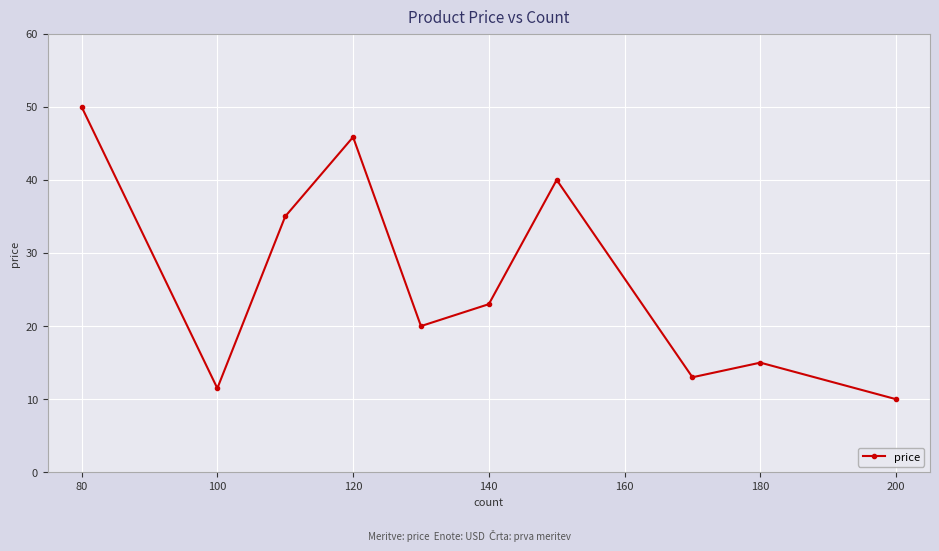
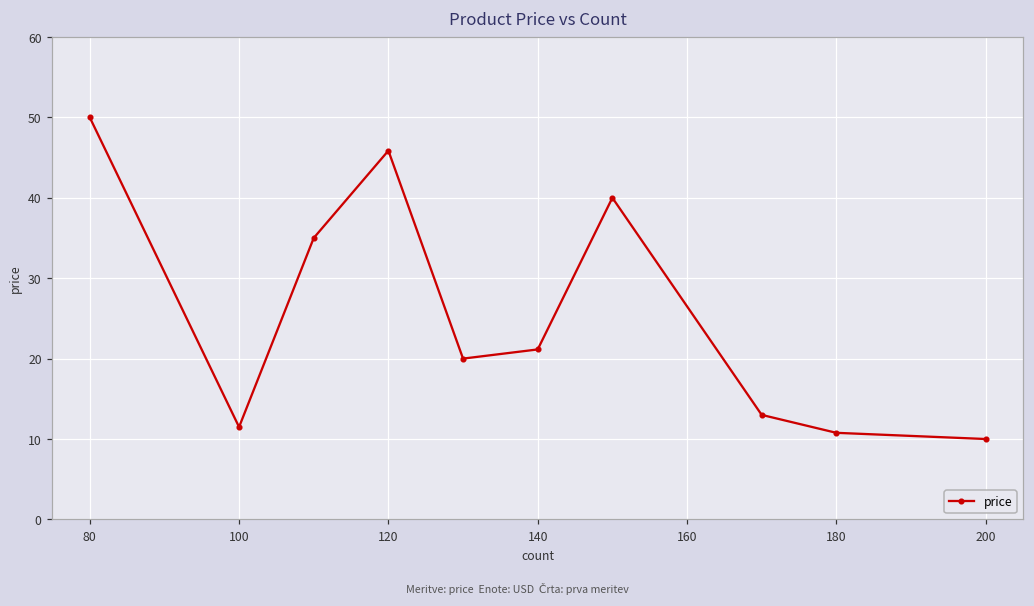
140: 23 -> 21
180: 15 -> 11
